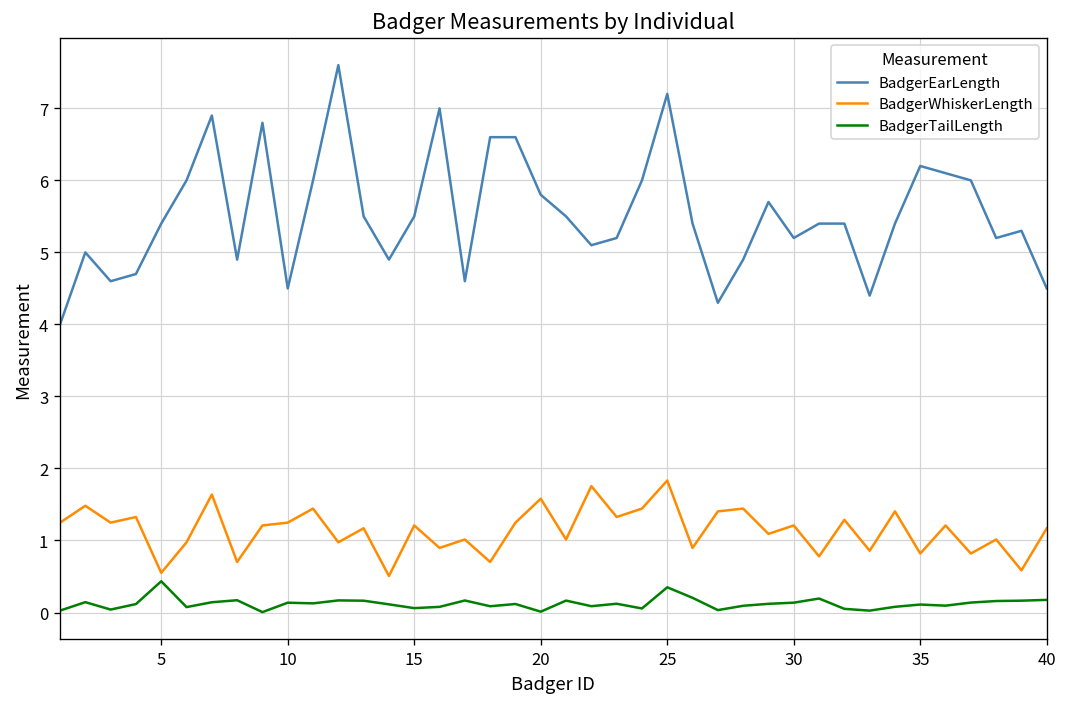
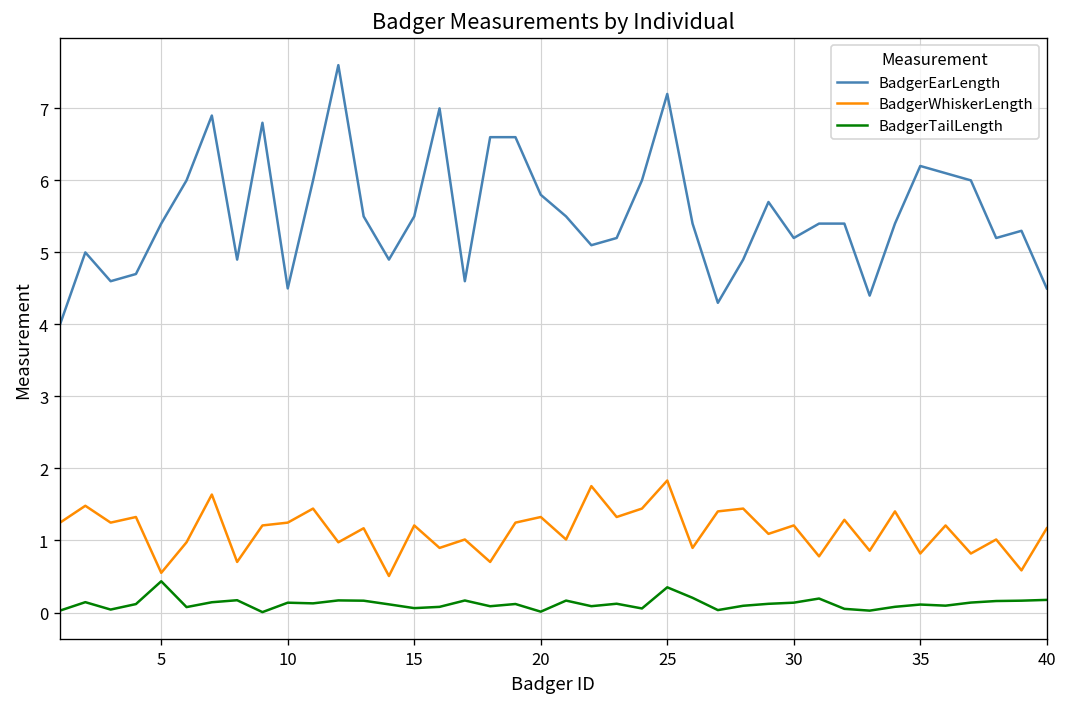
BadgerWhiskerLength, 20: 1.6 -> 1.3
